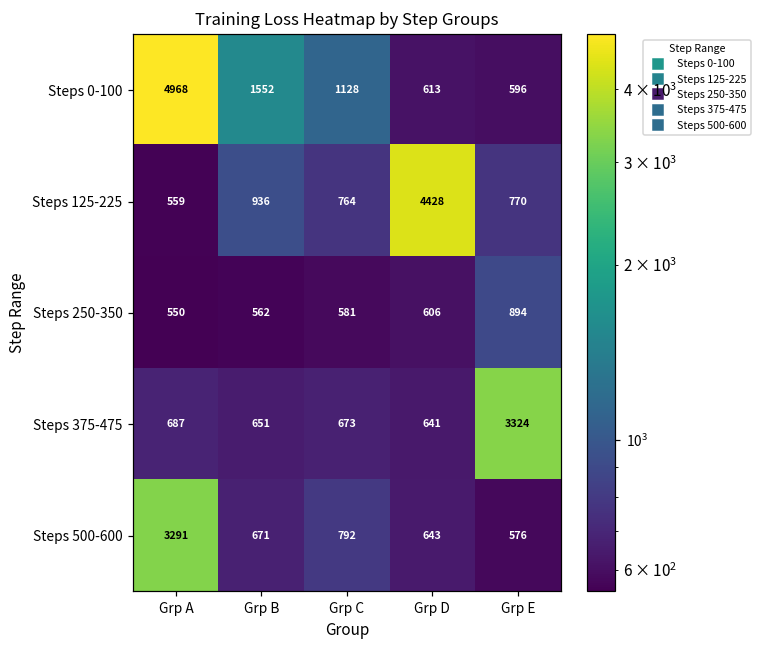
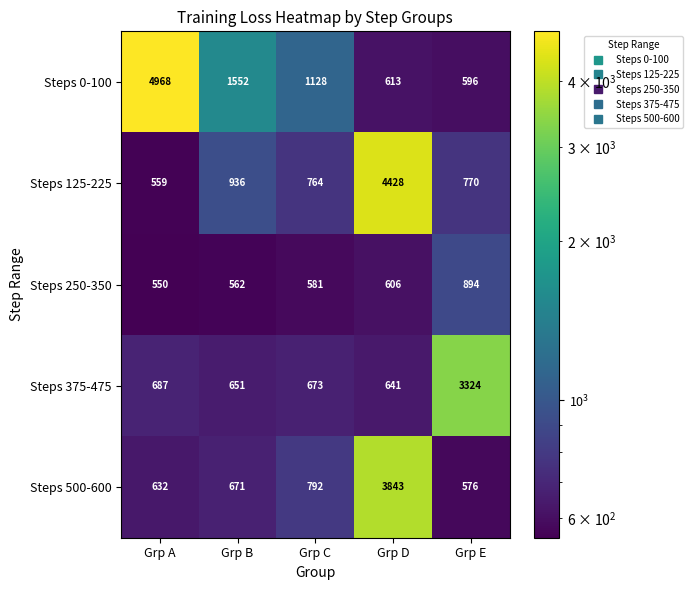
Steps 500-600, Grp A: 3291 -> 632
Steps 500-600, Grp D: 643 -> 3843
